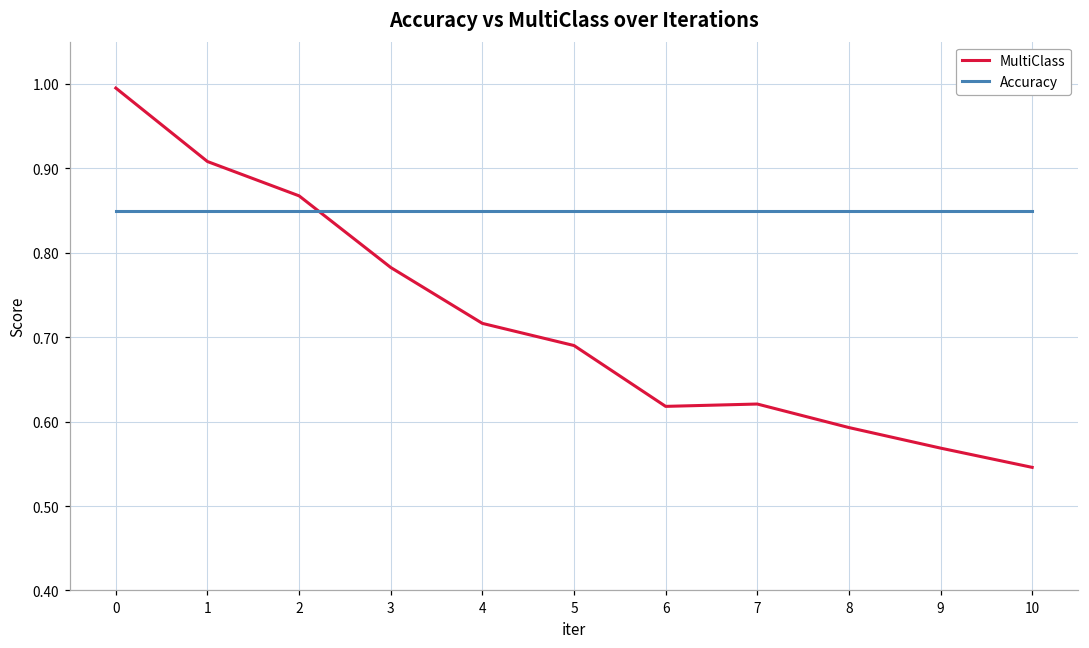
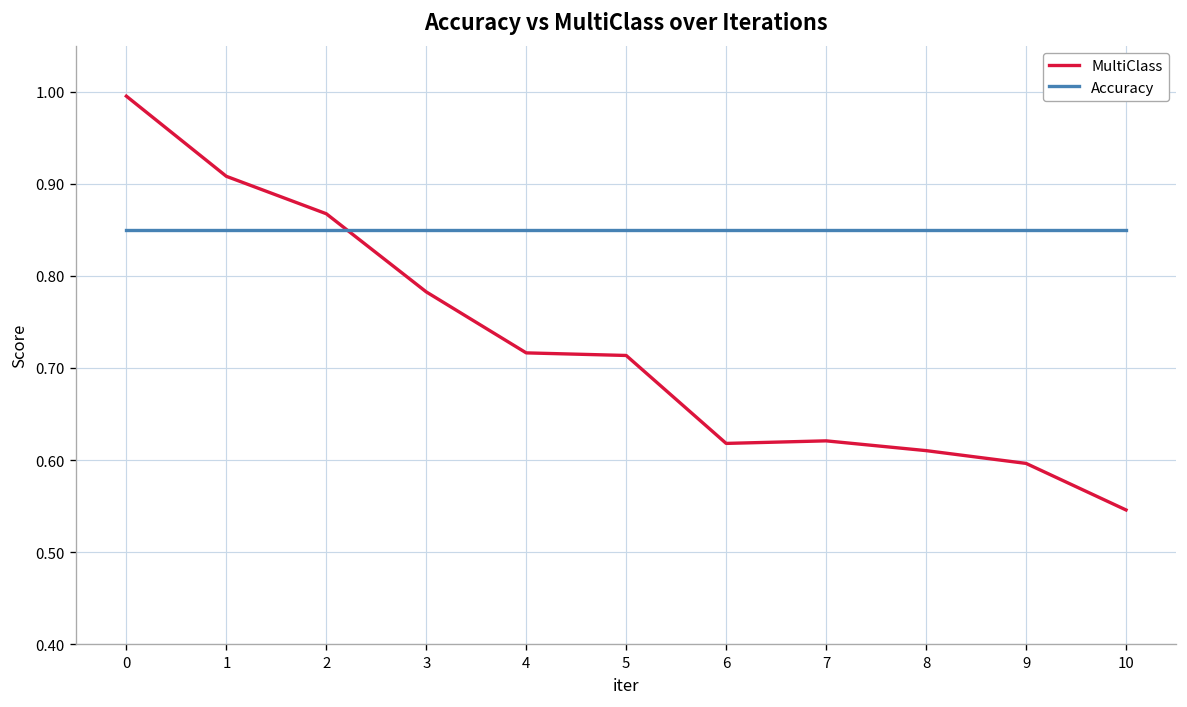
MultiClass, 5: 0.69 -> 0.71
MultiClass, 8: 0.59 -> 0.61
MultiClass, 9: 0.57 -> 0.60
